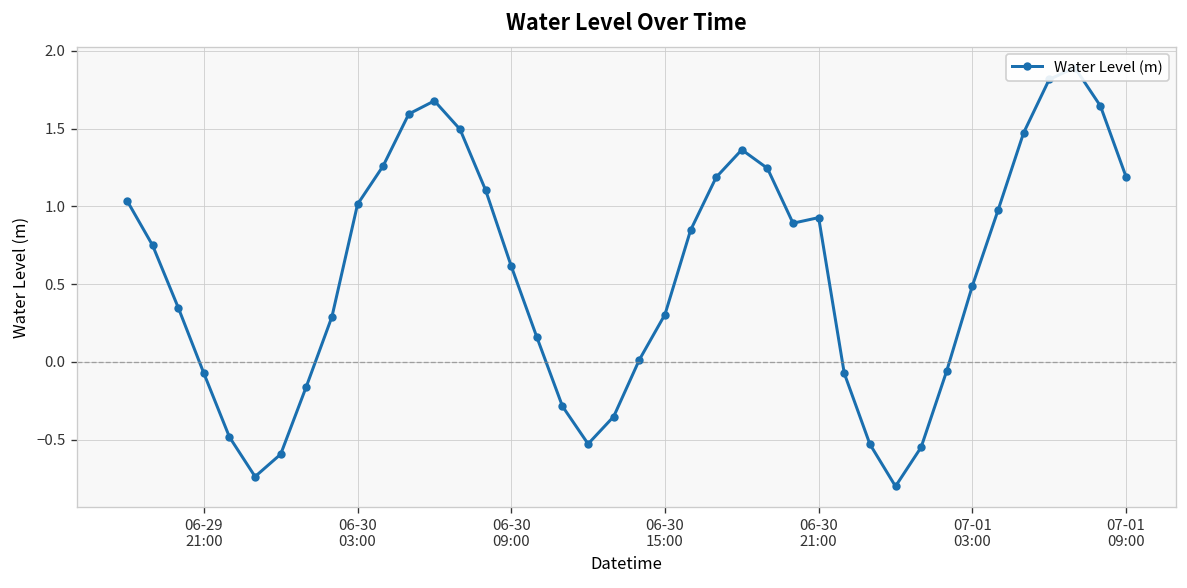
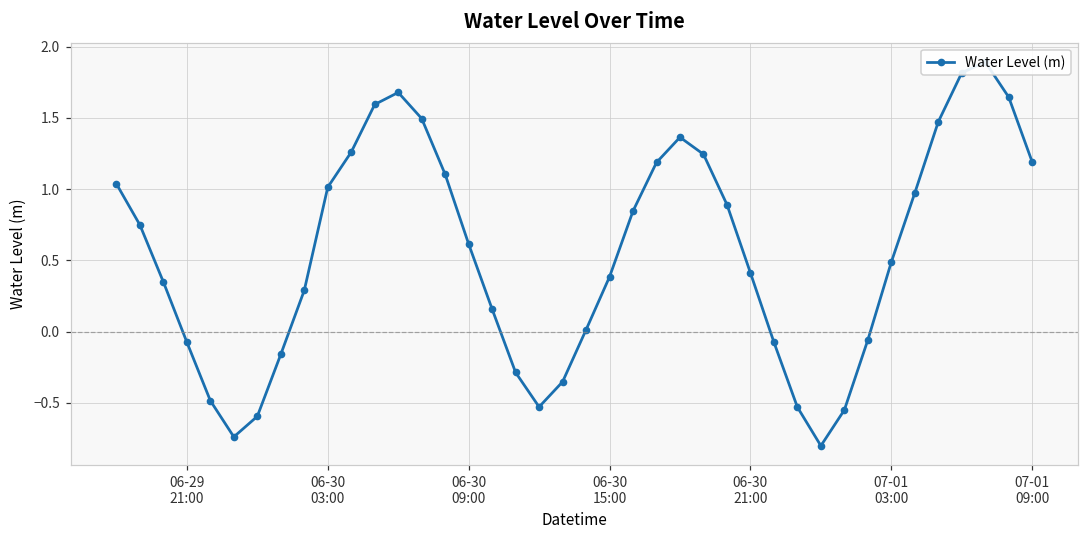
06-30 15:00: 0.30 -> 0.38
06-30 21:00: 0.93 -> 0.41
